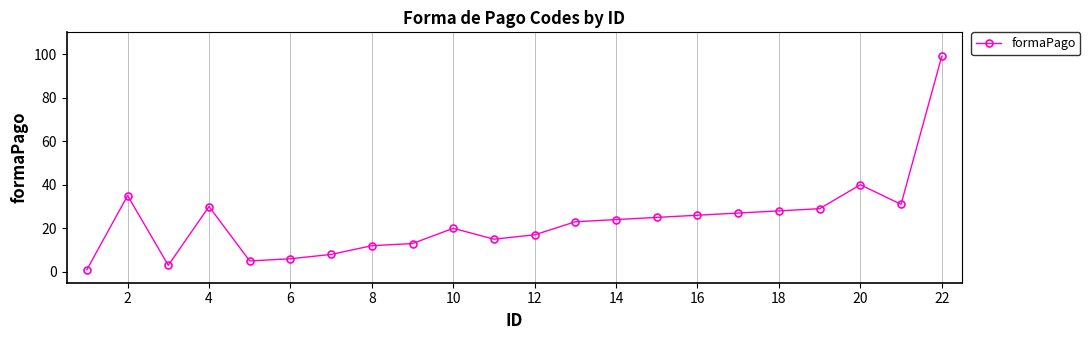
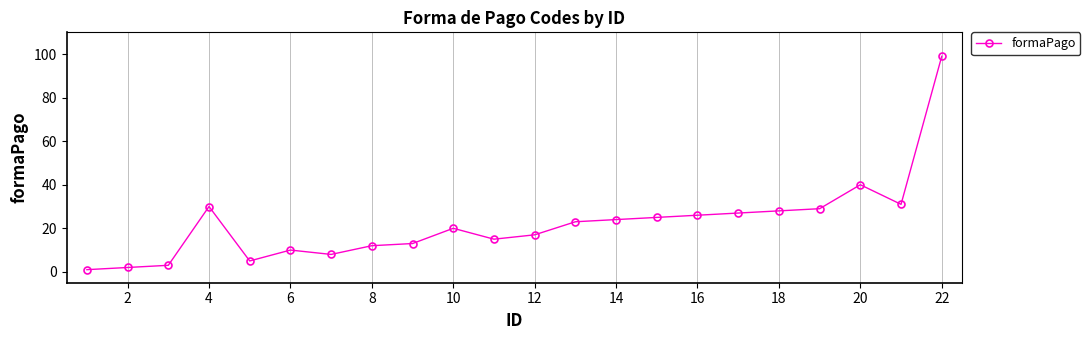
2: 35 -> 2
6: 6 -> 10
